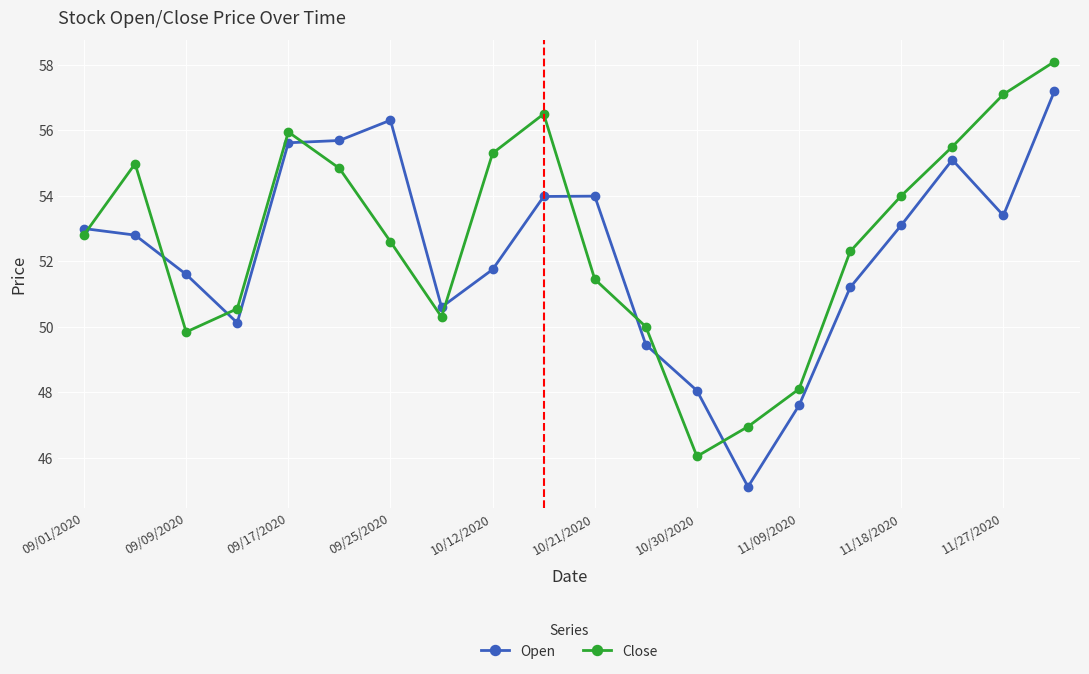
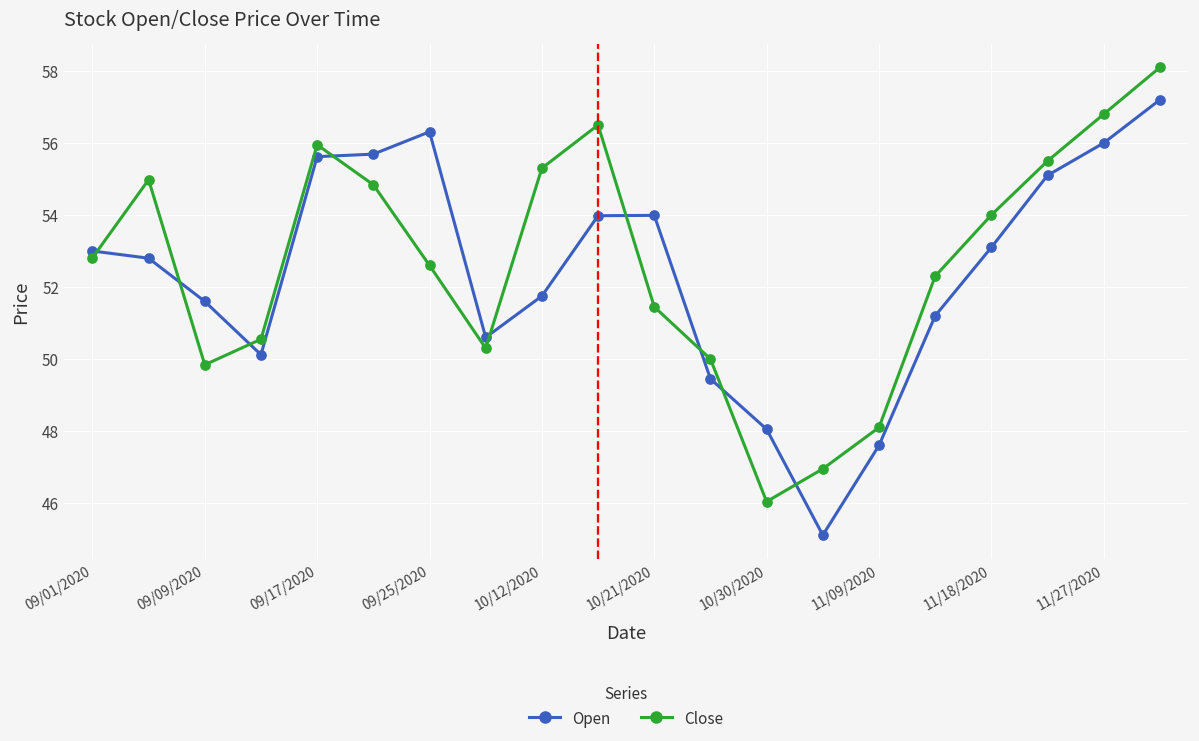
Open, 11/27/2020: 53.4 -> 56.0
Close, 11/27/2020: 57.1 -> 56.8
